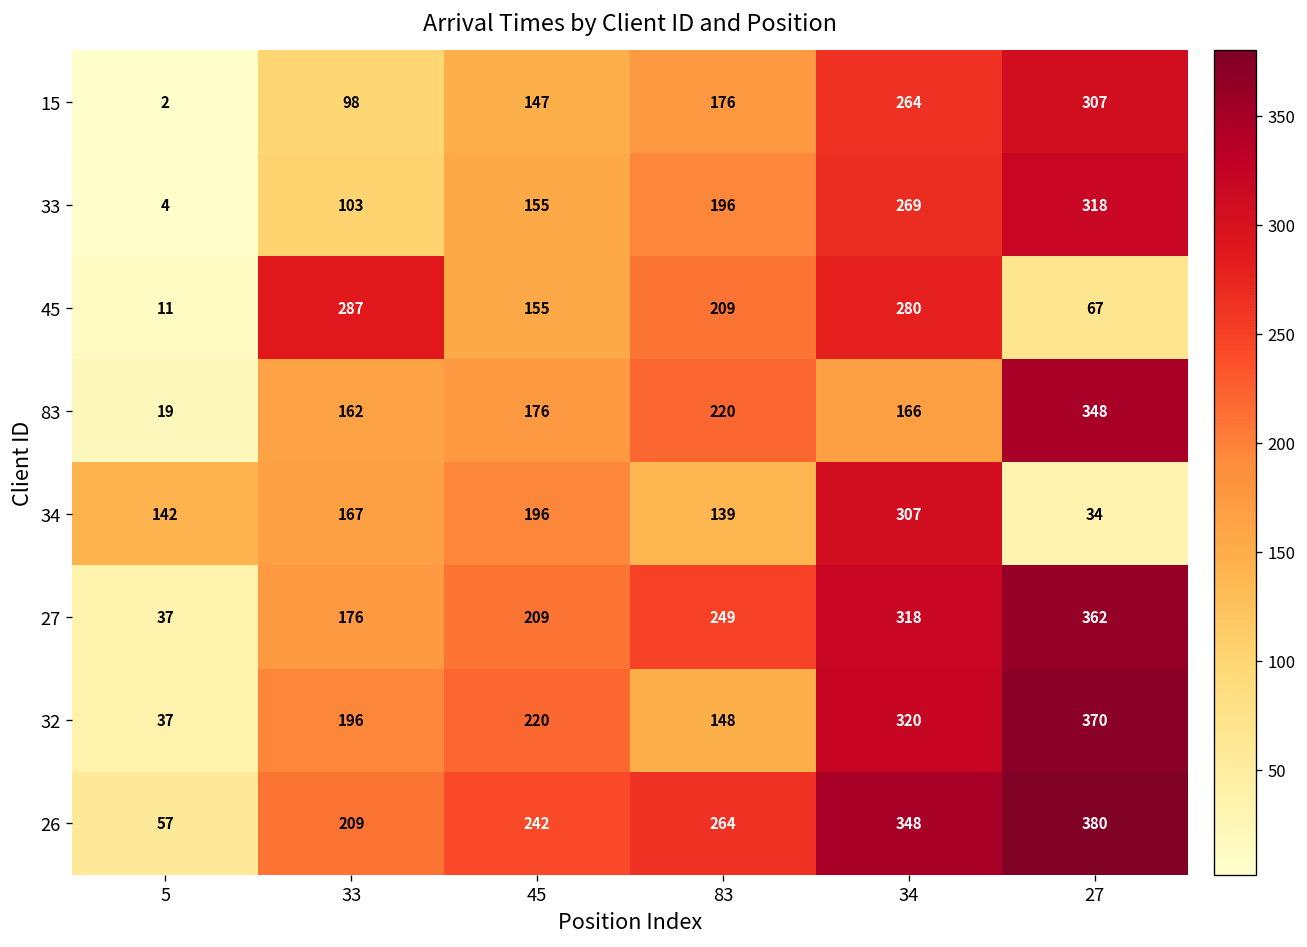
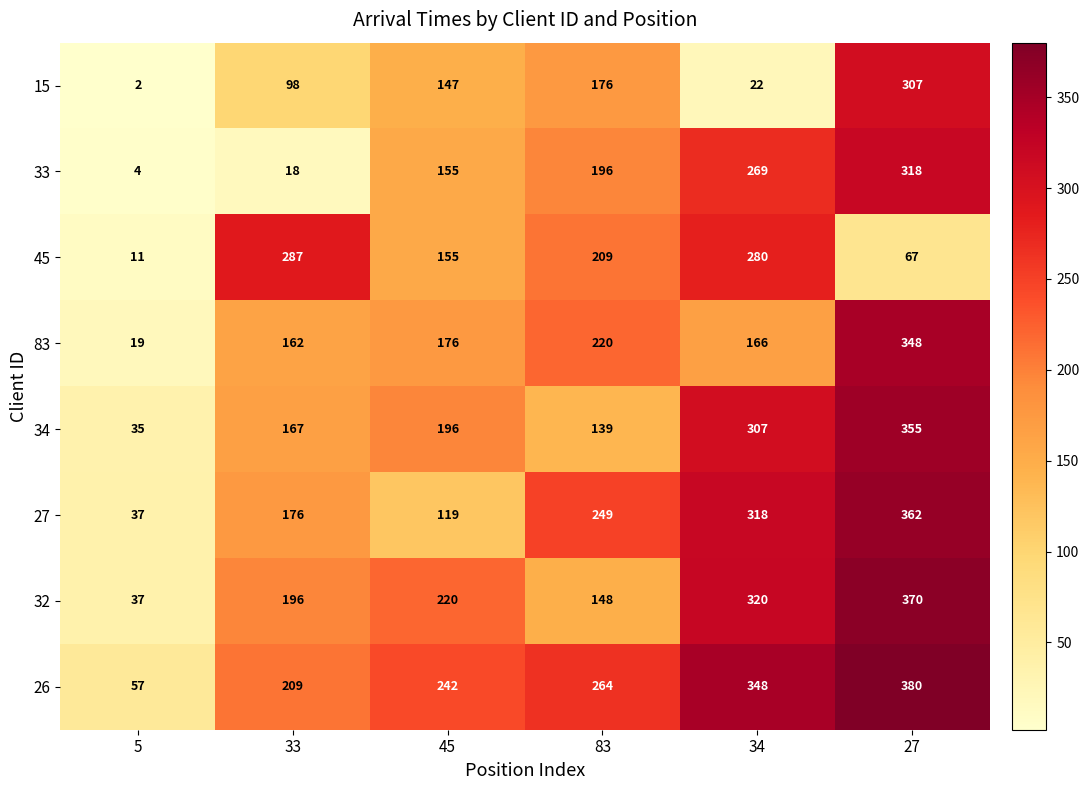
15, 34: 264 -> 22
33, 33: 103 -> 18
34, 5: 142 -> 35
34, 27: 34 -> 355
27, 45: 209 -> 119
